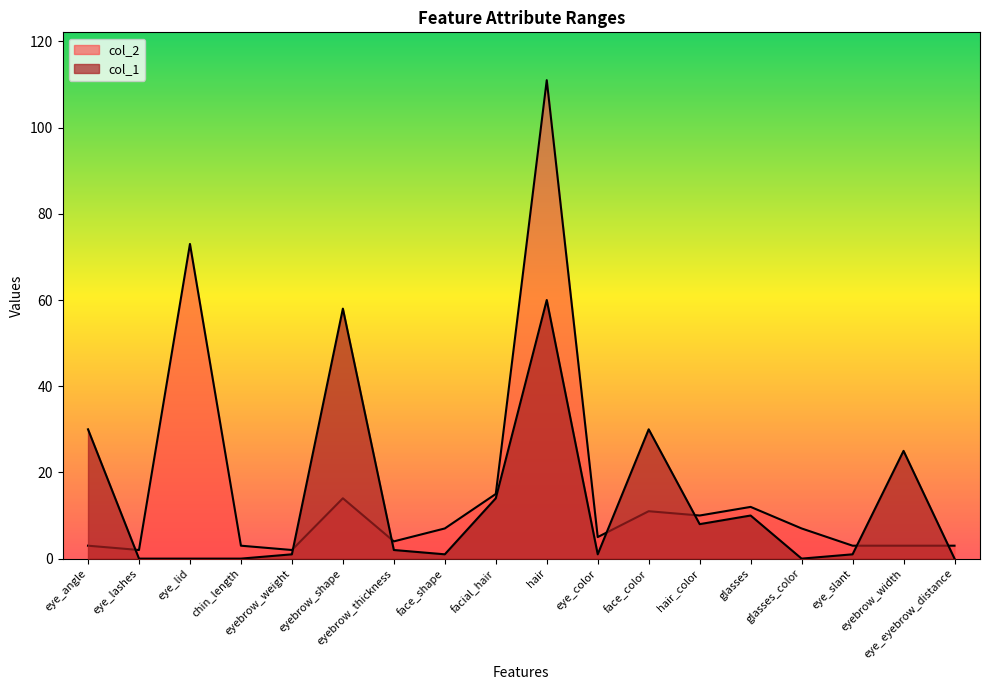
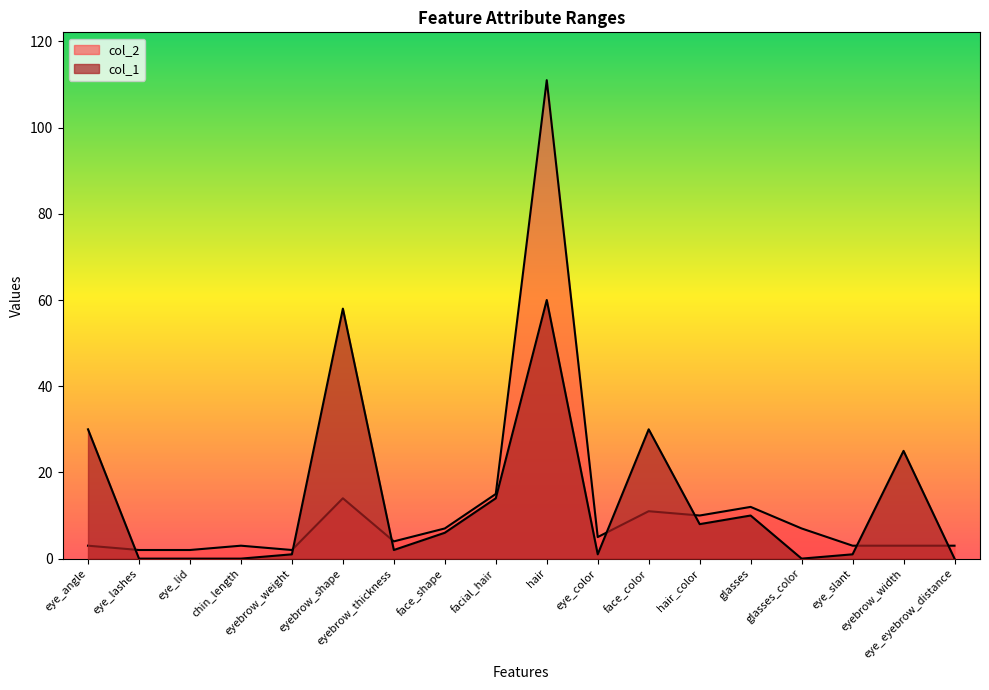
col_2, eye_lid: 73 -> 2
col_1, face_shape: 1 -> 6
